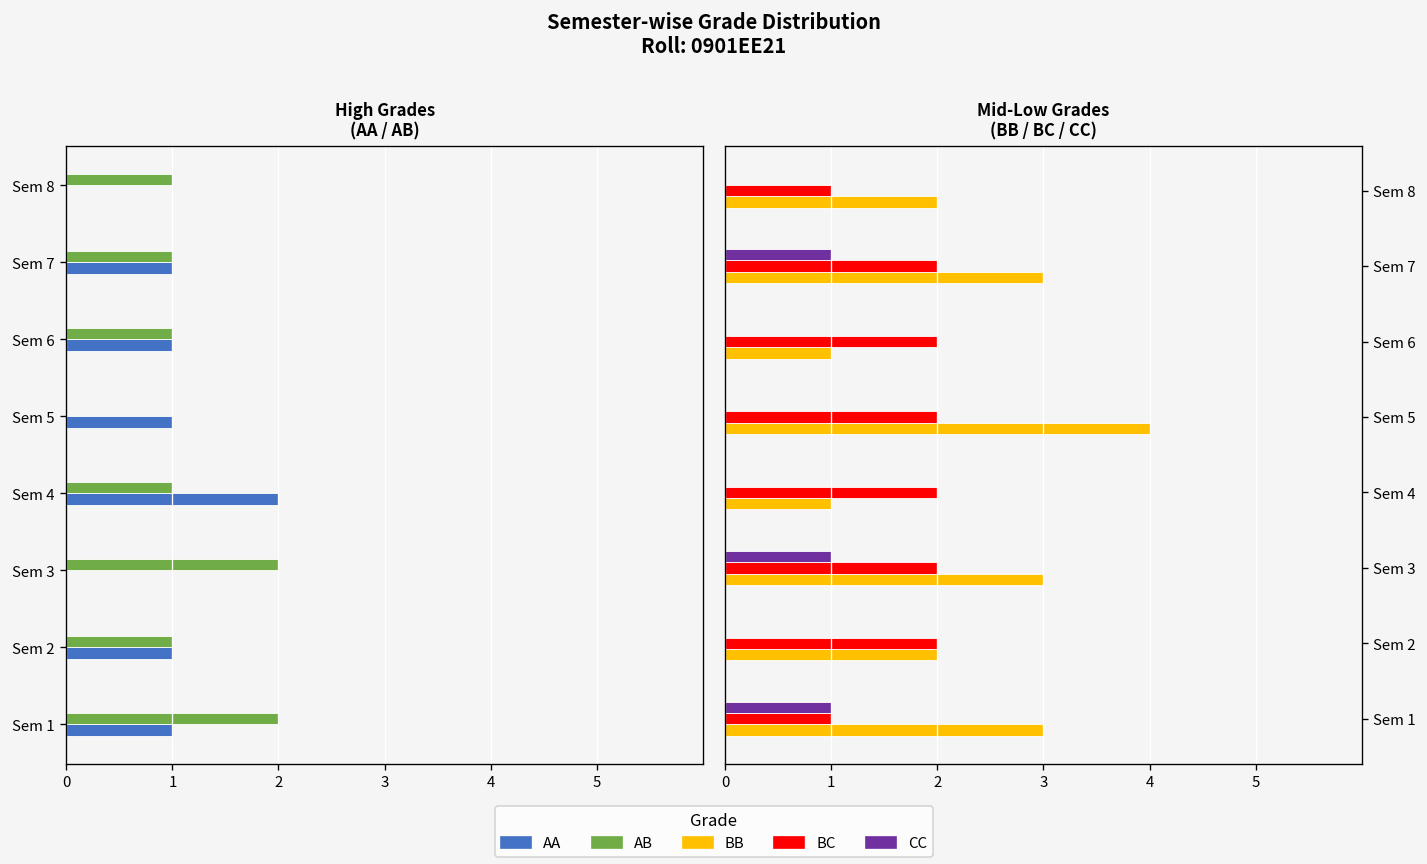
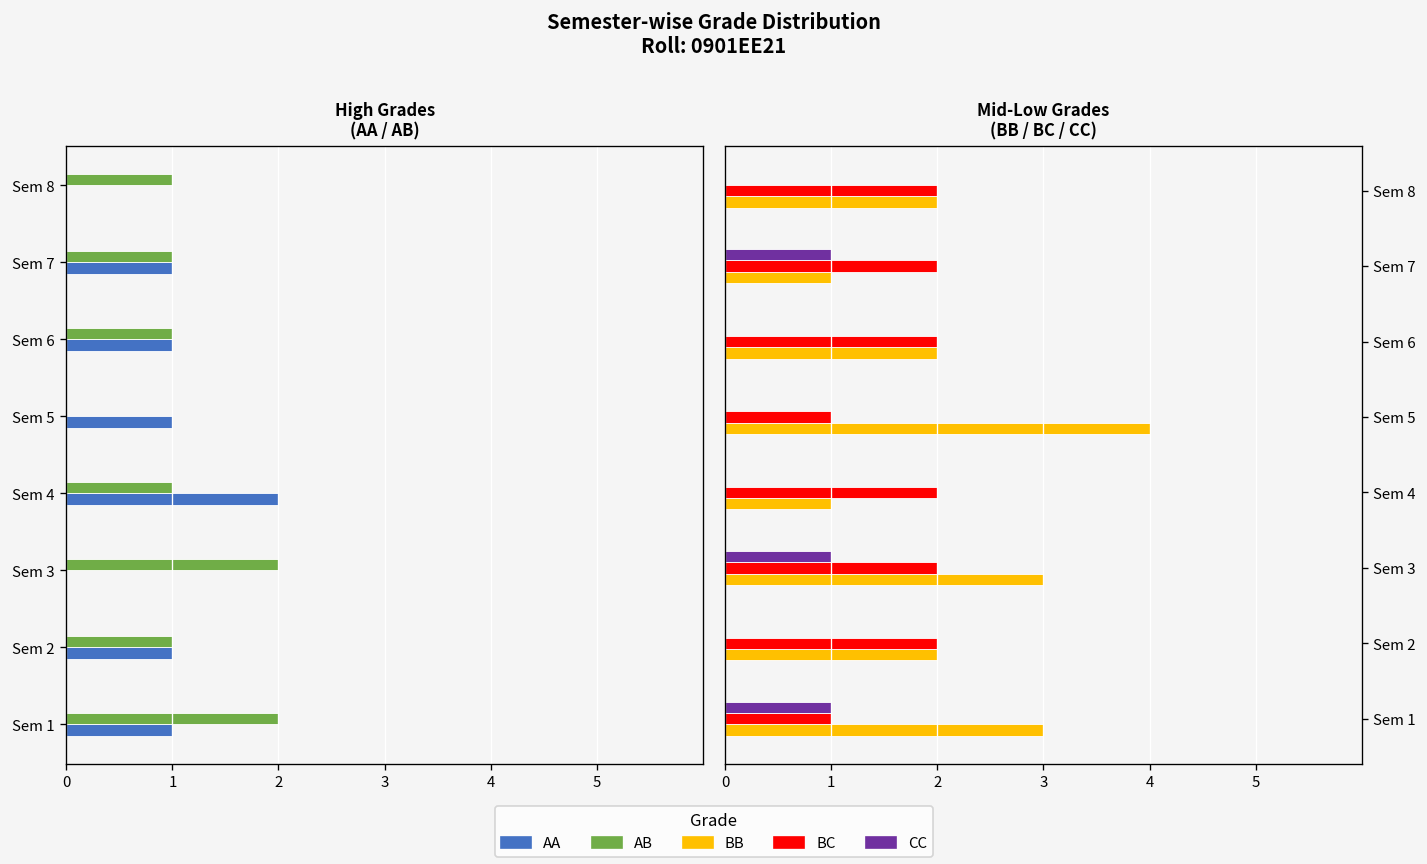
Mid-Low Grades (BB / BC / CC), BC, Sem 8: 1 -> 2
Mid-Low Grades (BB / BC / CC), BB, Sem 7: 3 -> 1
Mid-Low Grades (BB / BC / CC), BB, Sem 6: 1 -> 2
Mid-Low Grades (BB / BC / CC), BC, Sem 5: 2 -> 1
